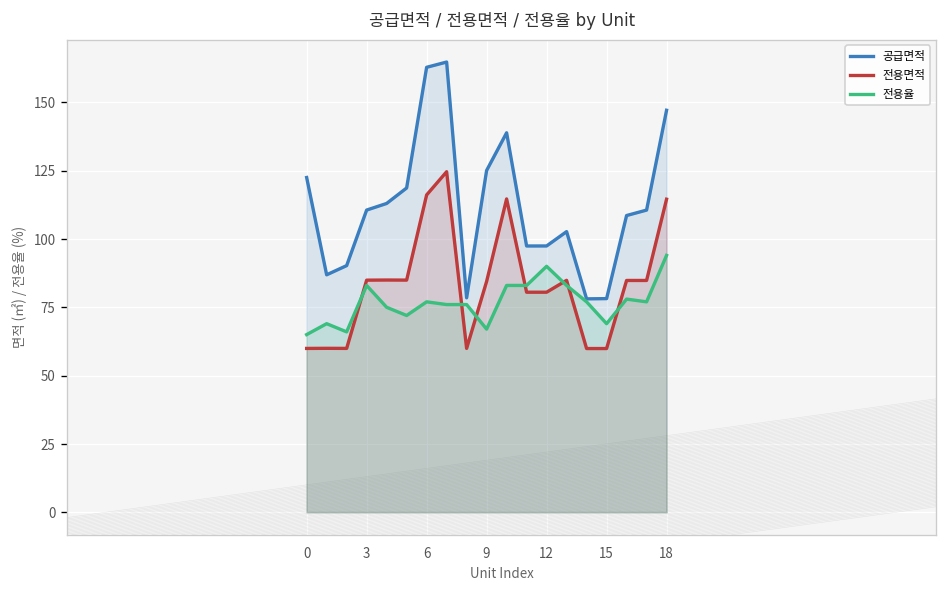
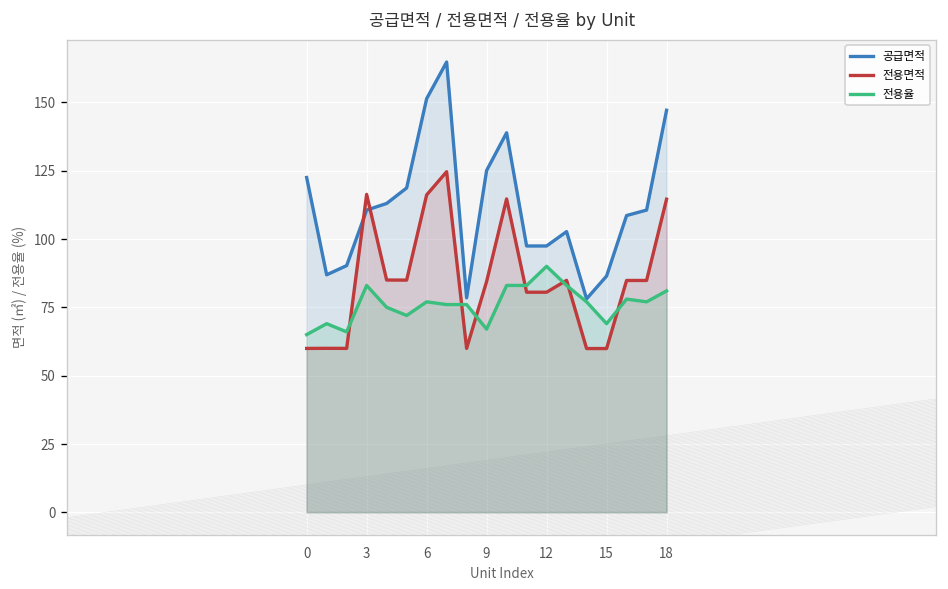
전용면적, 3: 85 -> 116
공급면적, 6: 163 -> 151
공급면적, 15: 78 -> 86
전용율, 18: 94 -> 81
